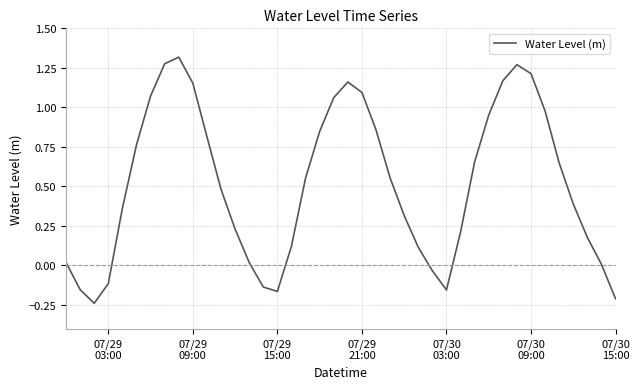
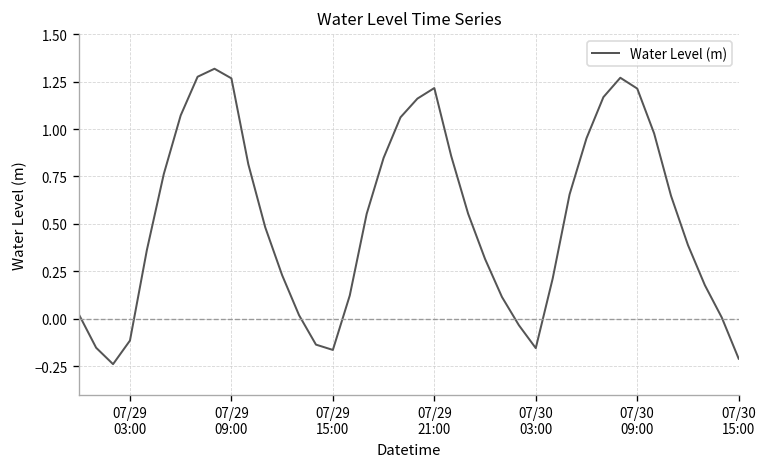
07/29 09:00: 1.15 -> 1.27
07/29 21:00: 1.09 -> 1.22
